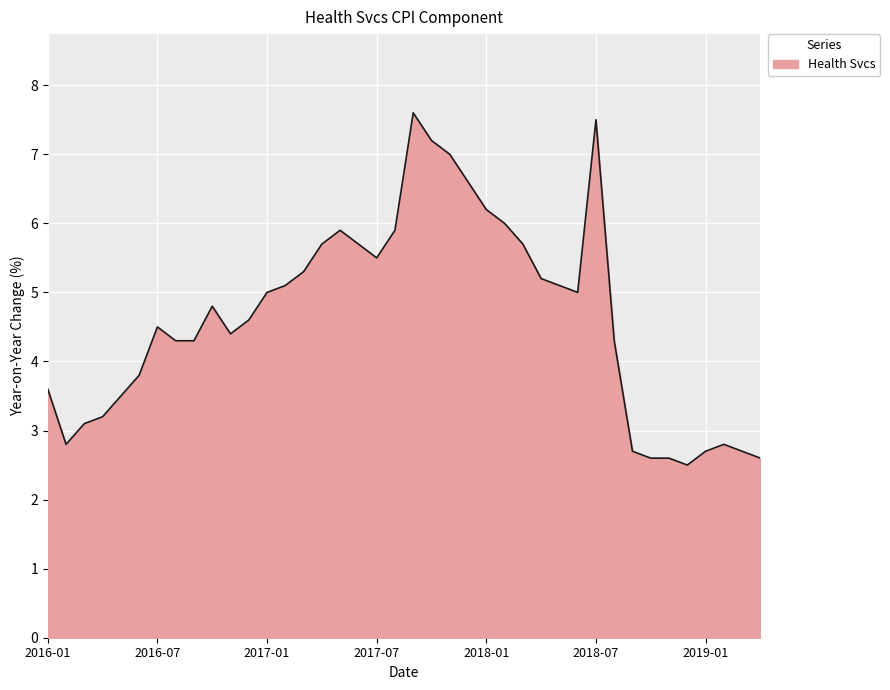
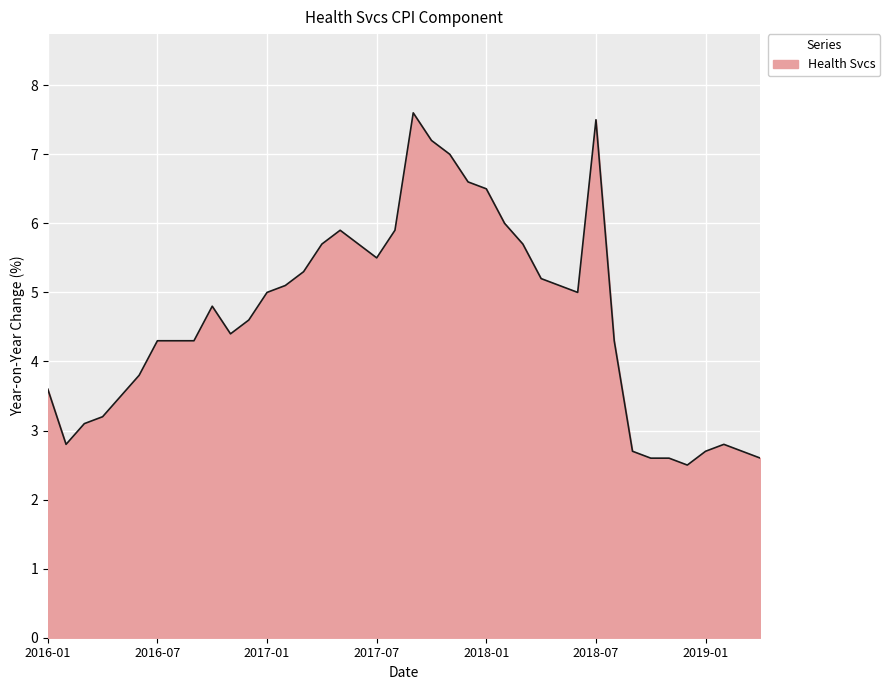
2016-07: 4.5 -> 4.3
2018-01: 6.2 -> 6.5
